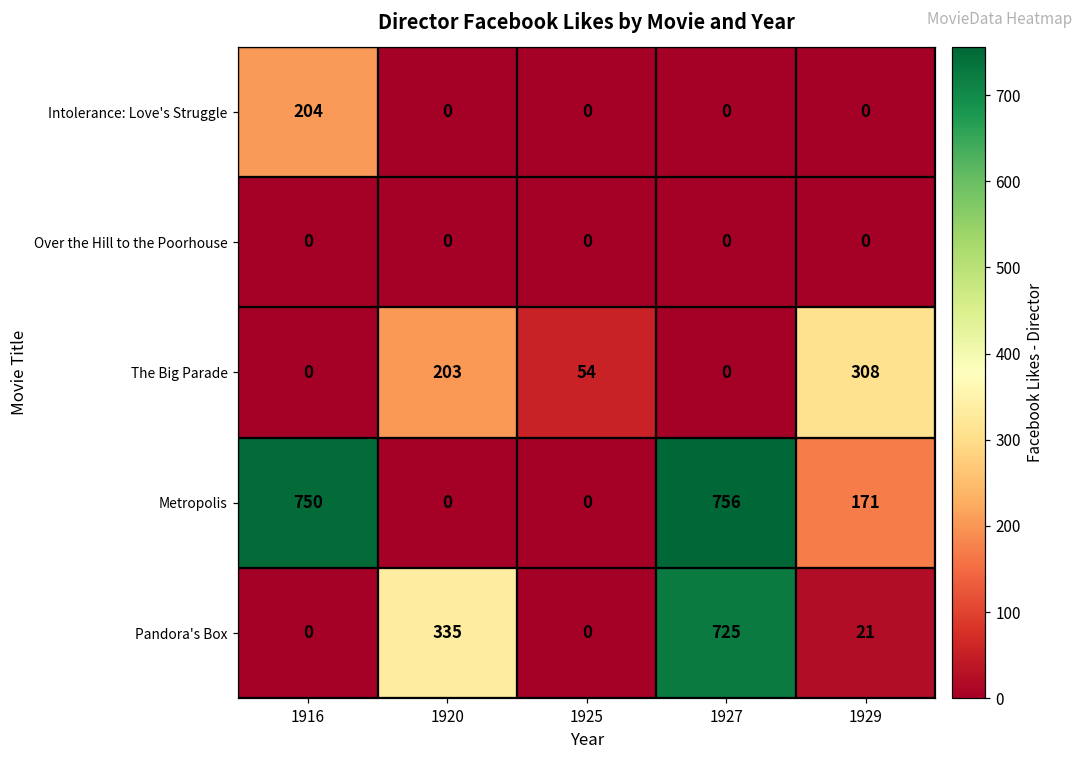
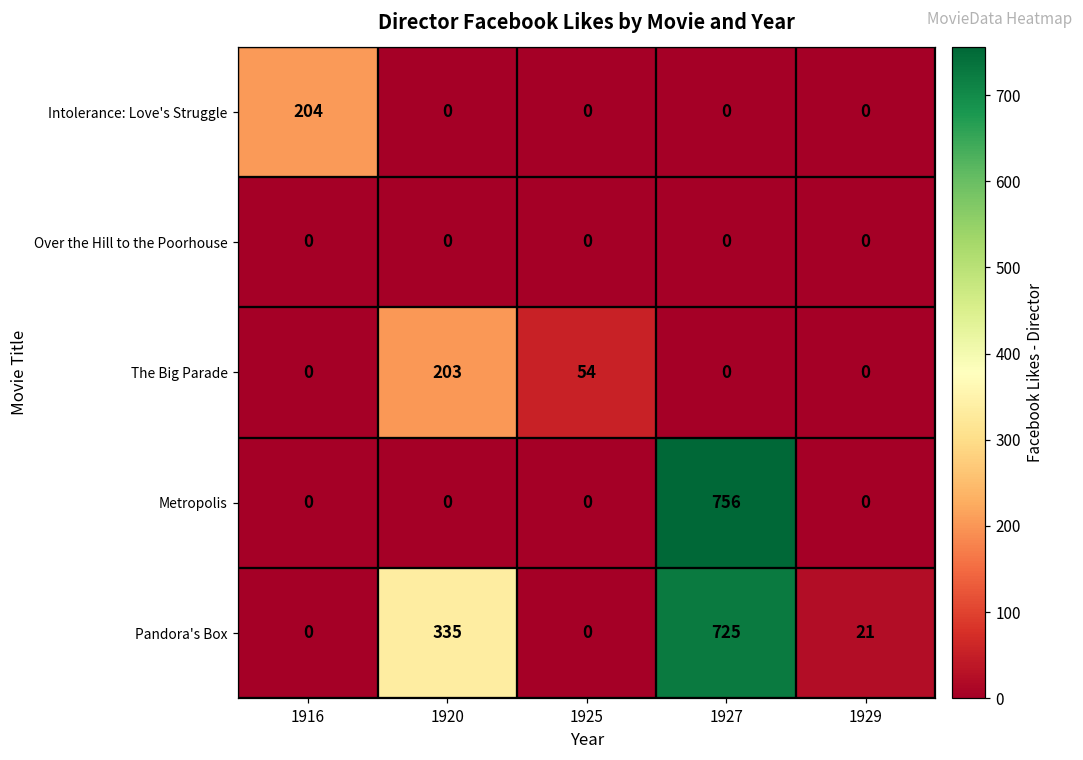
The Big Parade, 1929: 308 -> 0
Metropolis, 1916: 750 -> 0
Metropolis, 1929: 171 -> 0
